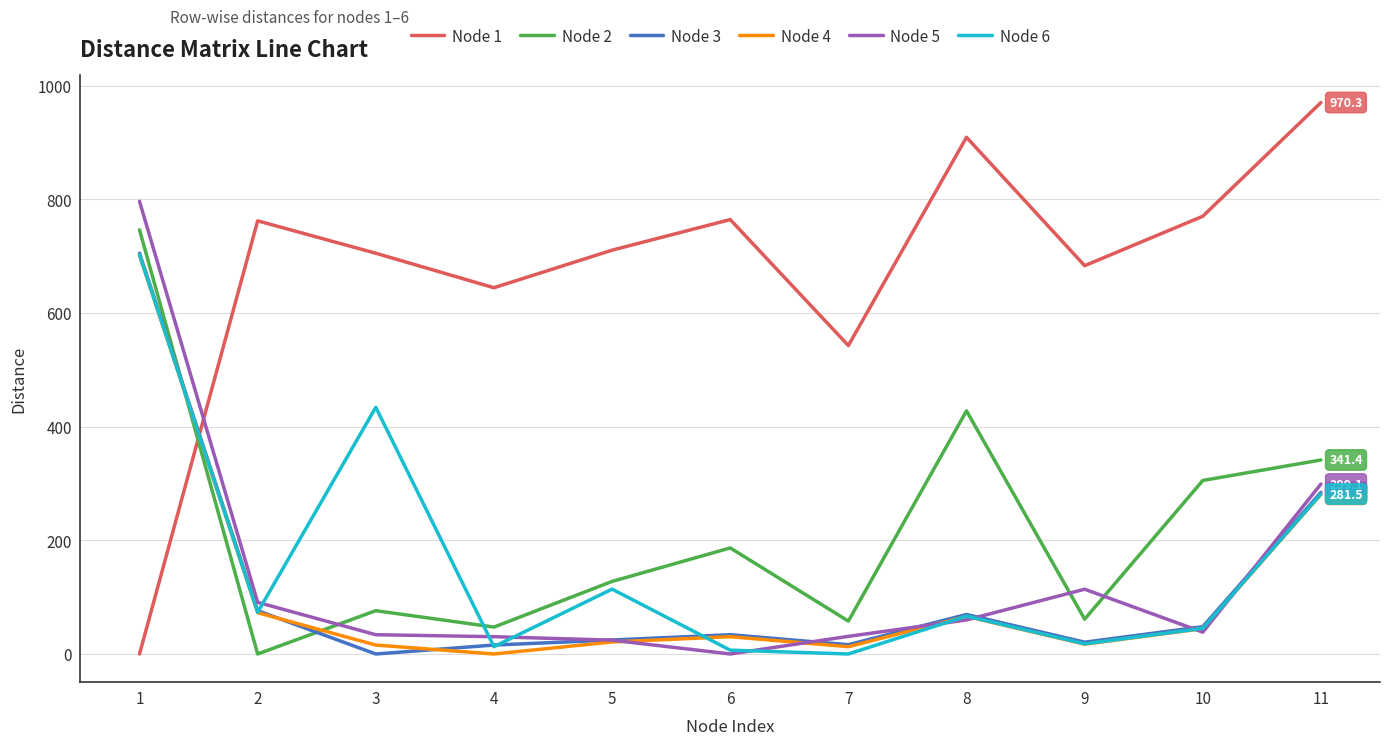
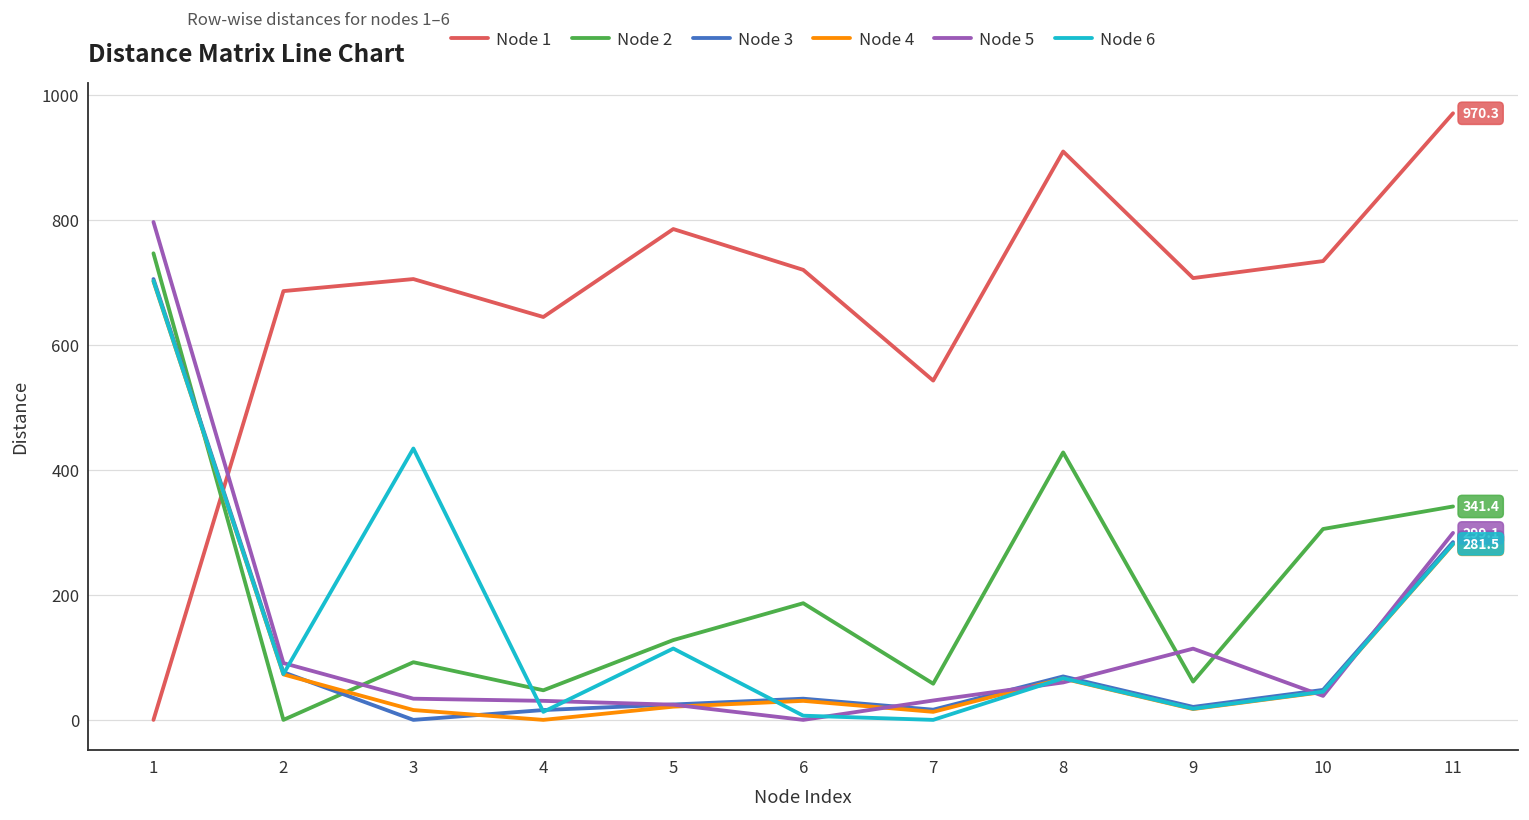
Node 1, 2: 760 -> 690
Node 2, 3: 80 -> 90
Node 1, 5: 710 -> 790
Node 1, 6: 760 -> 720
Node 1, 9: 680 -> 710
Node 1, 10: 770 -> 730
